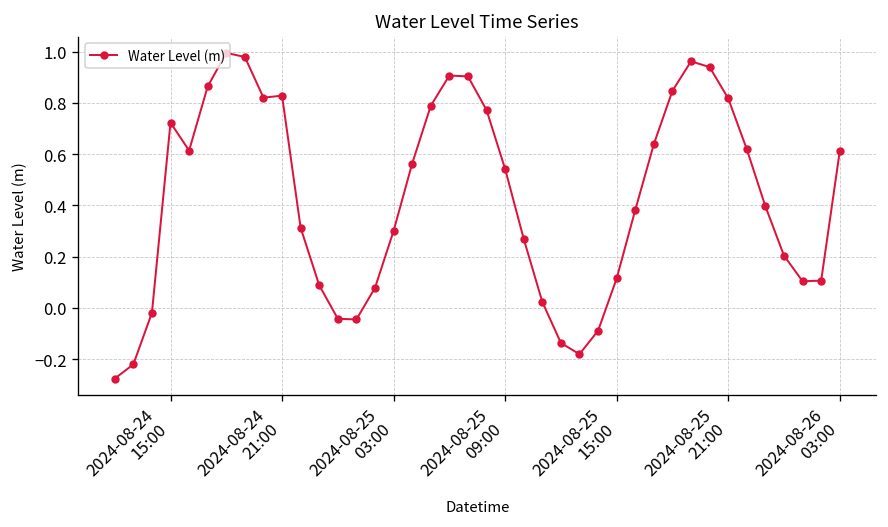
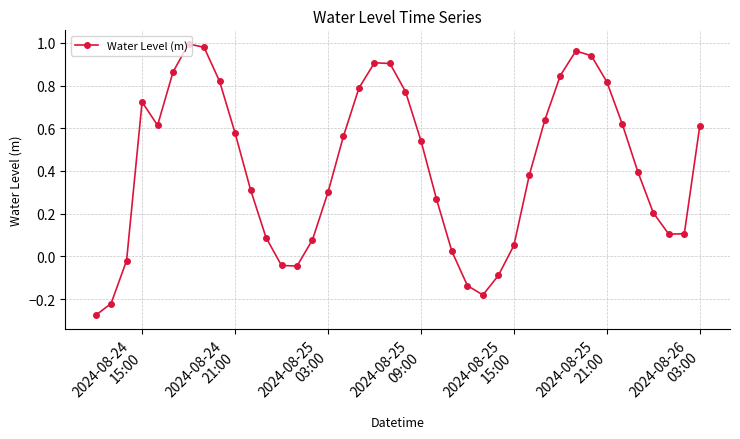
2024-08-24 21:00: 0.83 -> 0.58
2024-08-25 15:00: 0.11 -> 0.05
